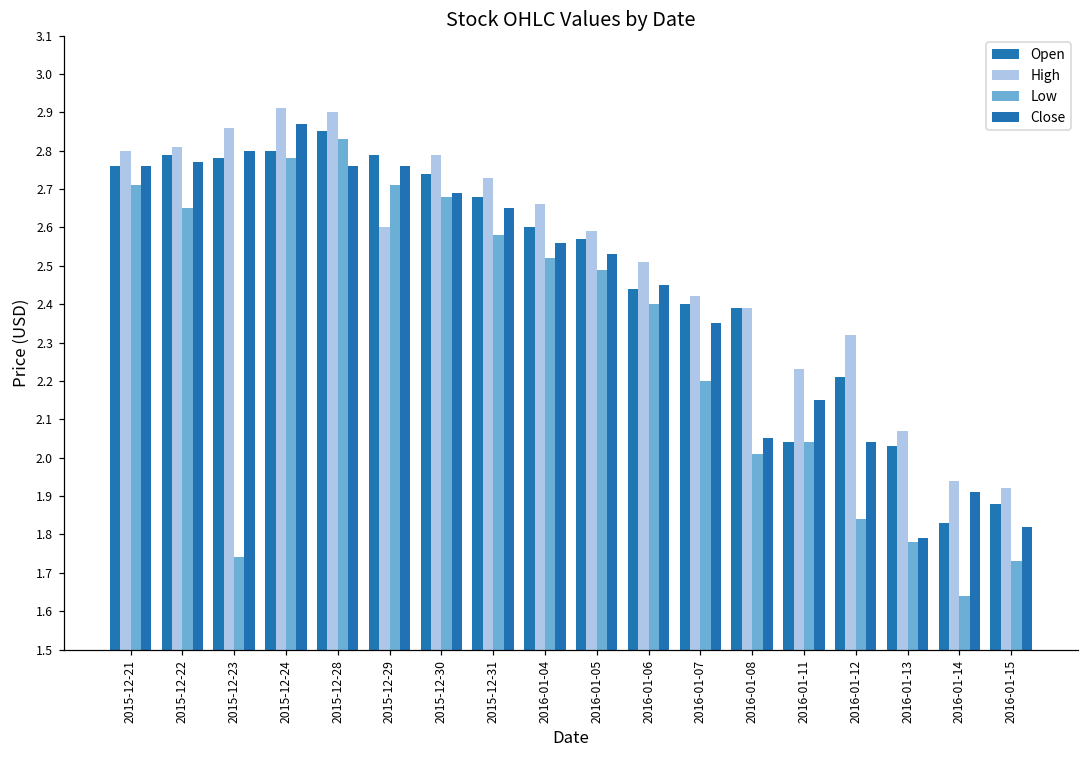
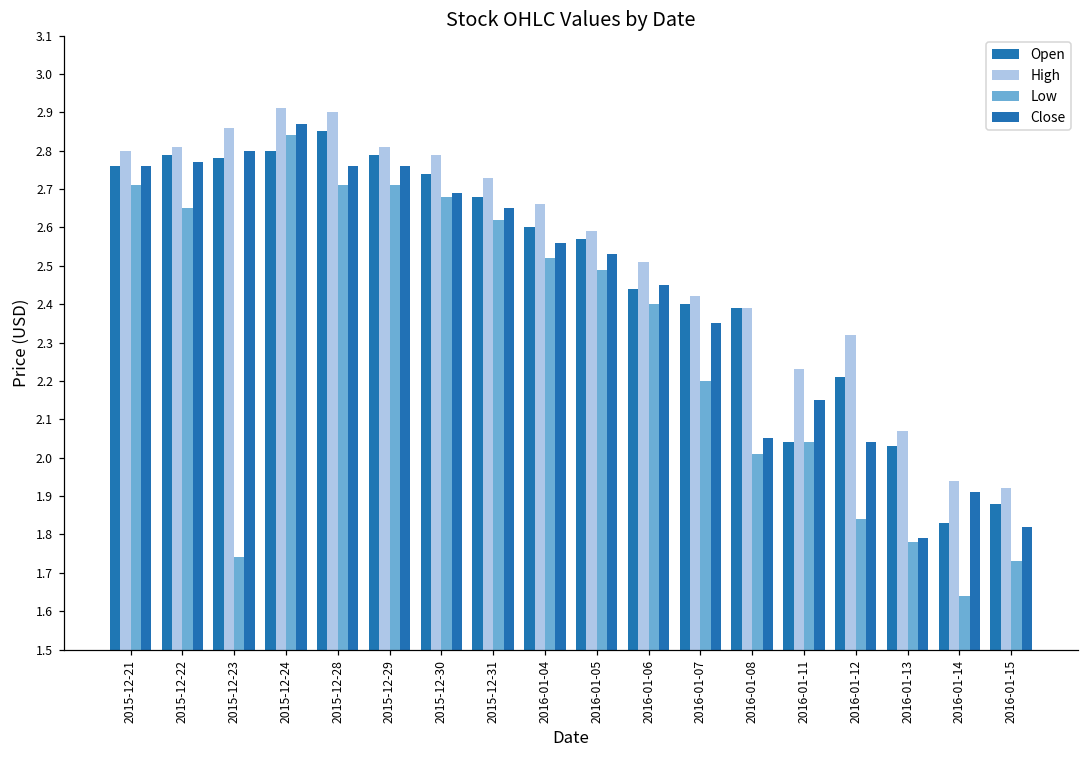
Low, 2015-12-24: 2.78 -> 2.84
Low, 2015-12-28: 2.83 -> 2.71
High, 2015-12-29: 2.60 -> 2.81
Low, 2015-12-31: 2.58 -> 2.62
